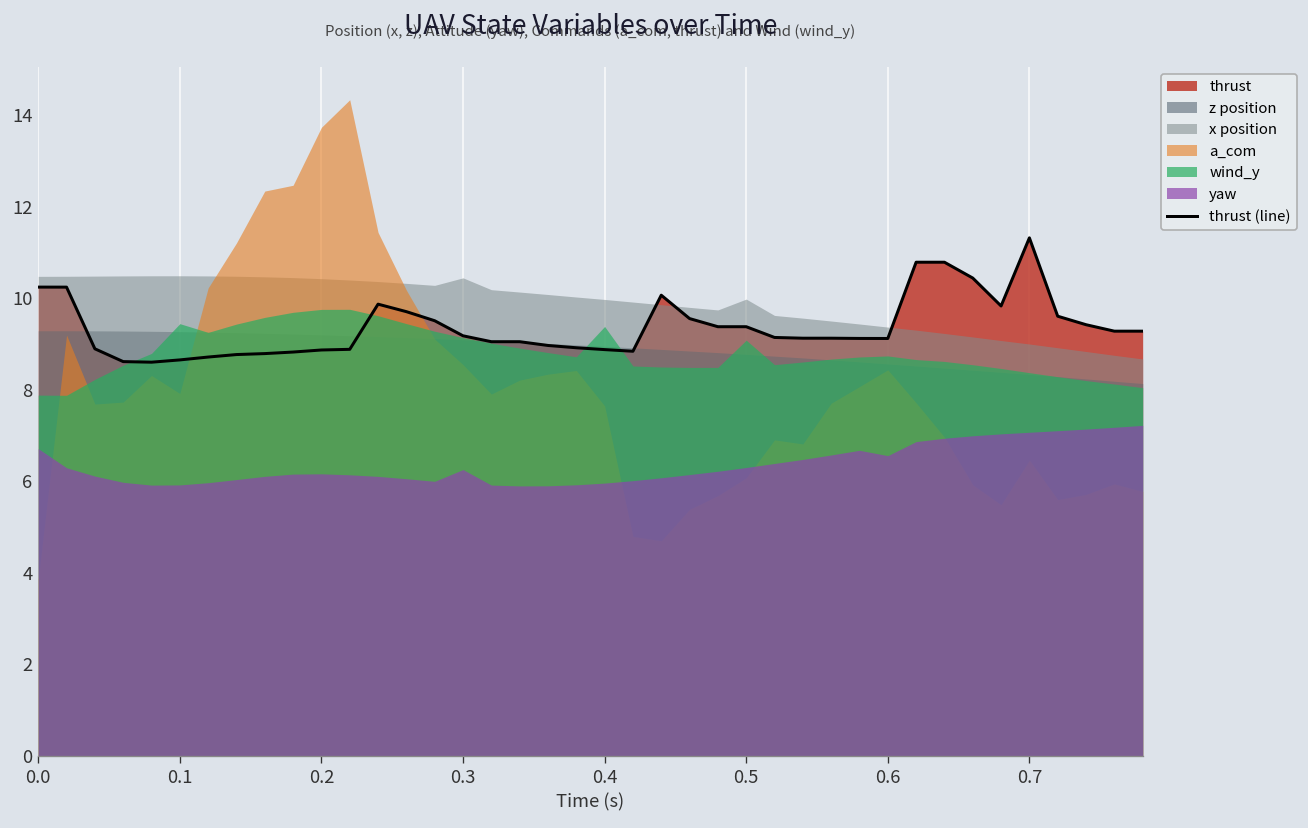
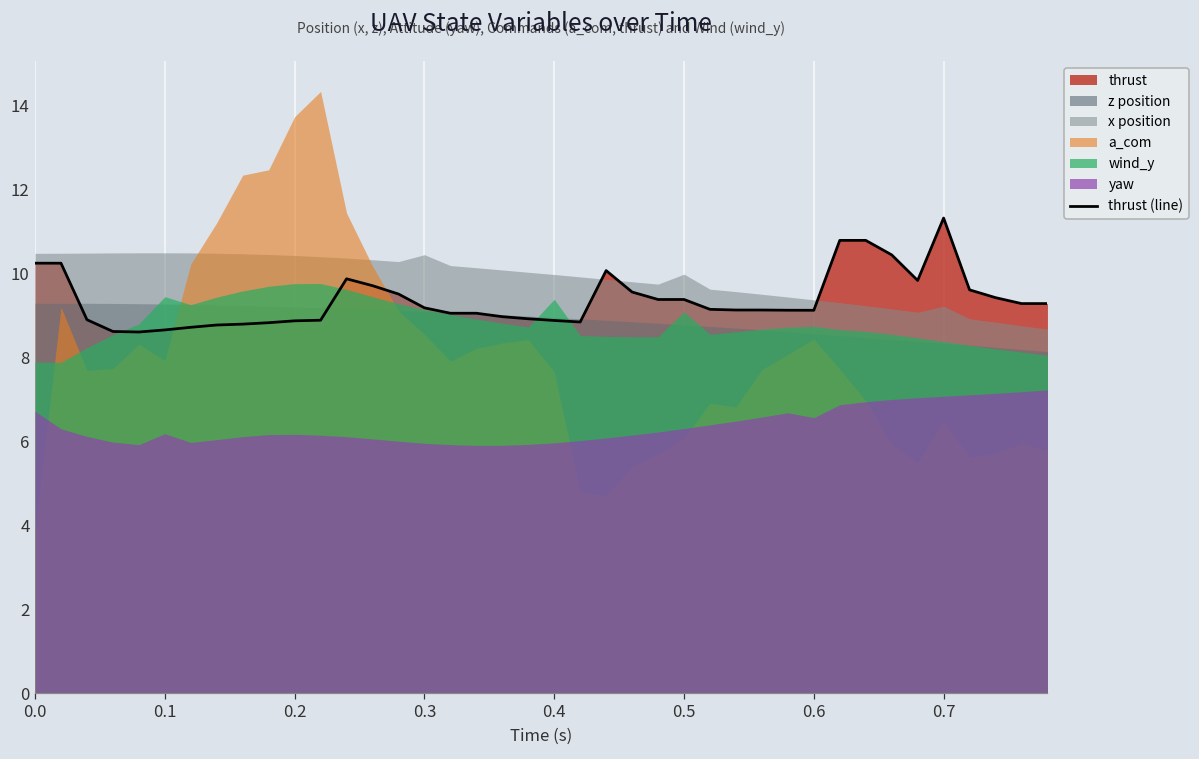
yaw, 0.1: 5.9 -> 6.2
yaw, 0.3: 6.3 -> 6.0
x position, 0.7: 9.0 -> 9.2
